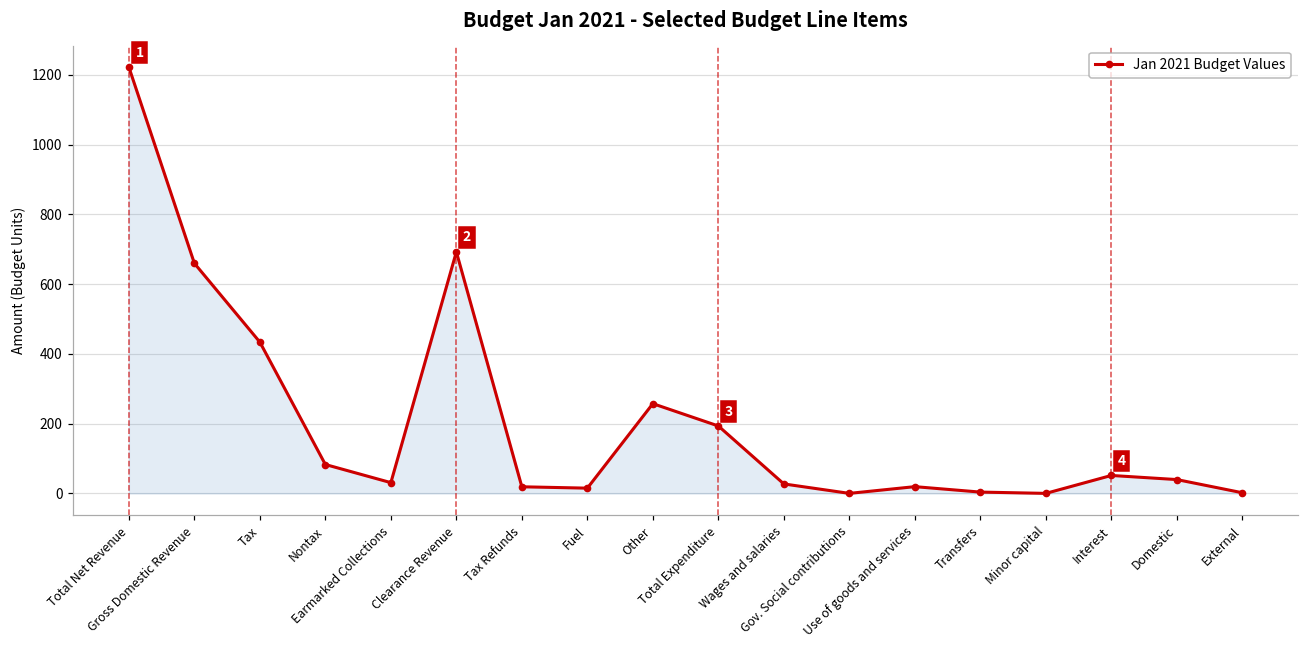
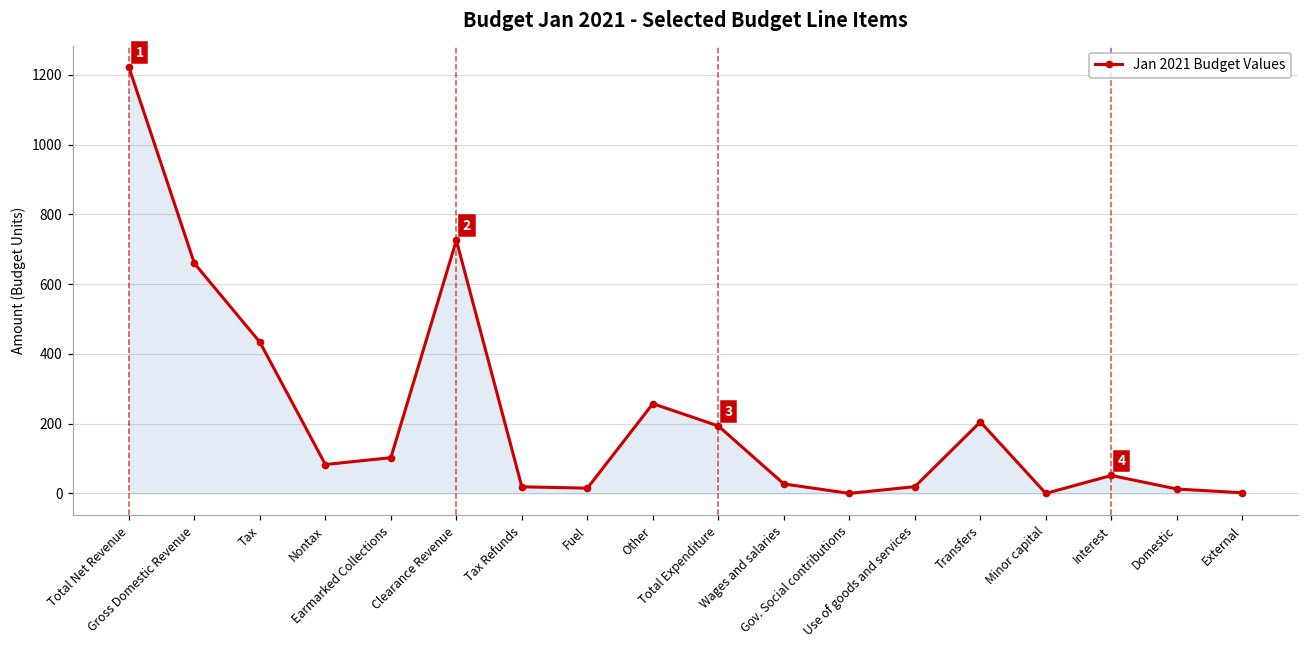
Earmarked Collections: 30 -> 100
Clearance Revenue: 690 -> 730
Transfers: 0 -> 210
Domestic: 40 -> 10
